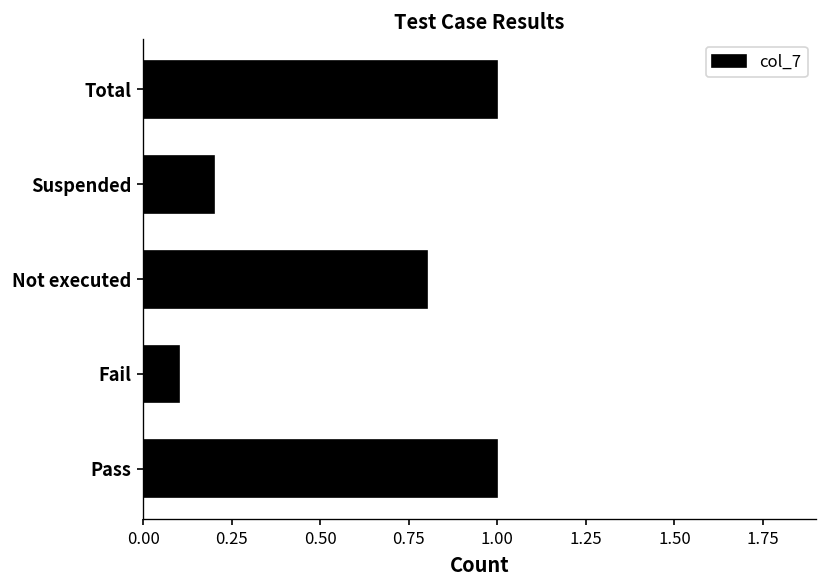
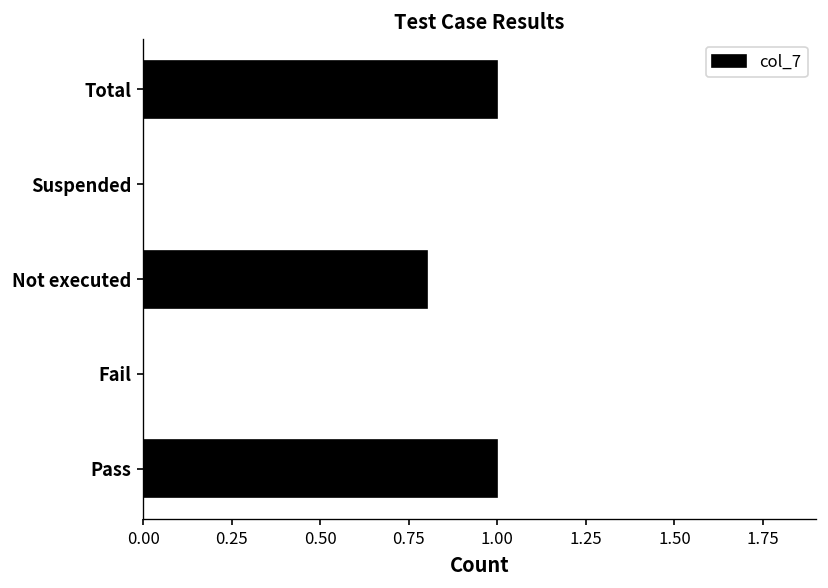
Suspended: 0.2 -> 0.0
Fail: 0.1 -> 0.0
